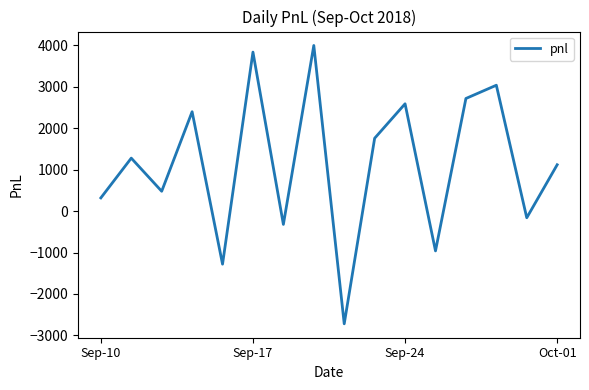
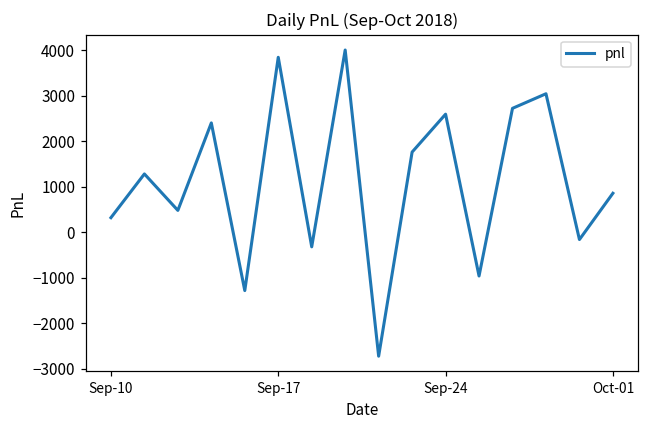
Oct-01: 1100 -> 900
